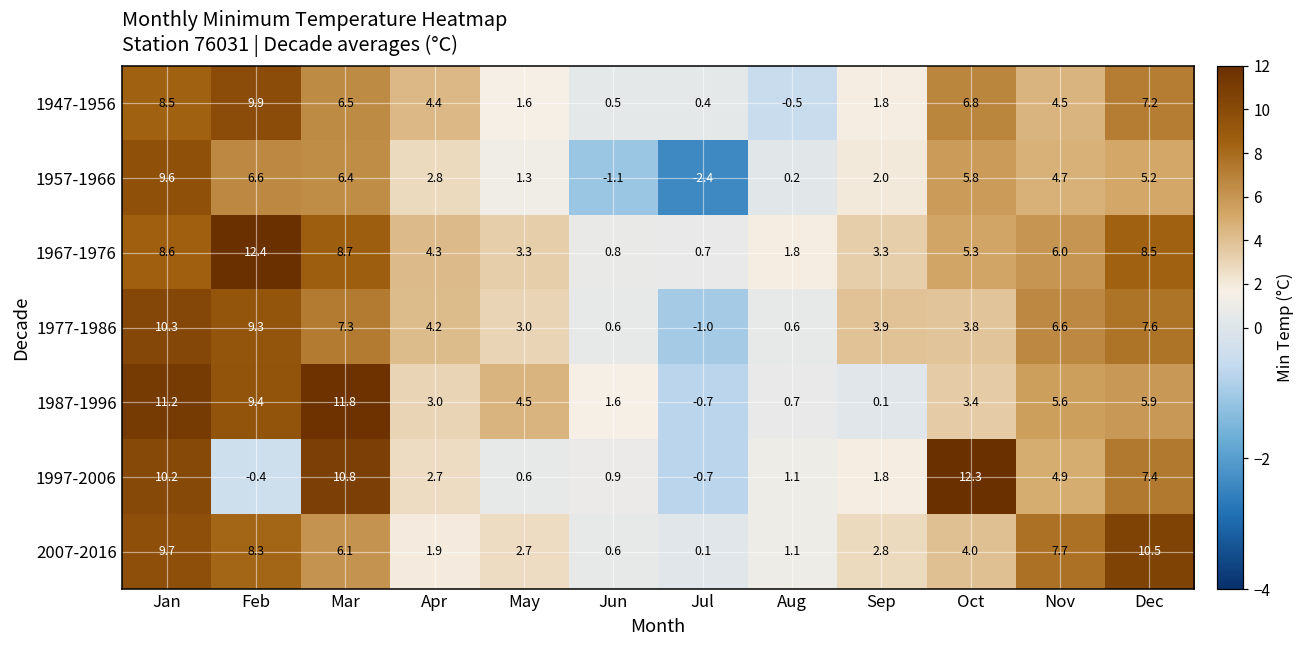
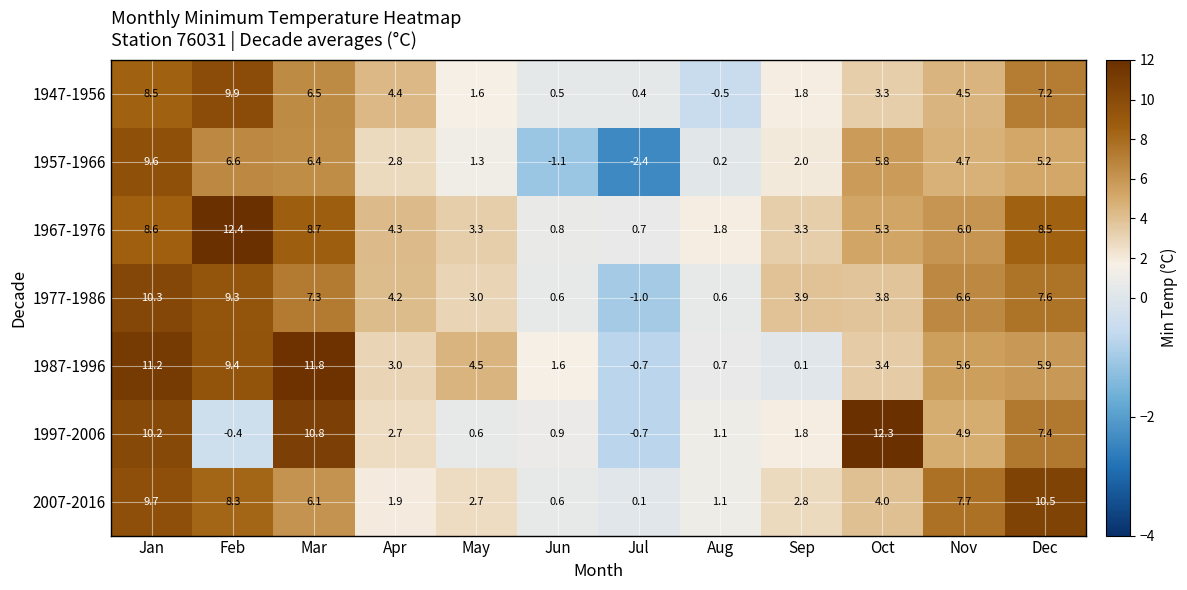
1947-1956, Oct: 6.8 -> 3.3
